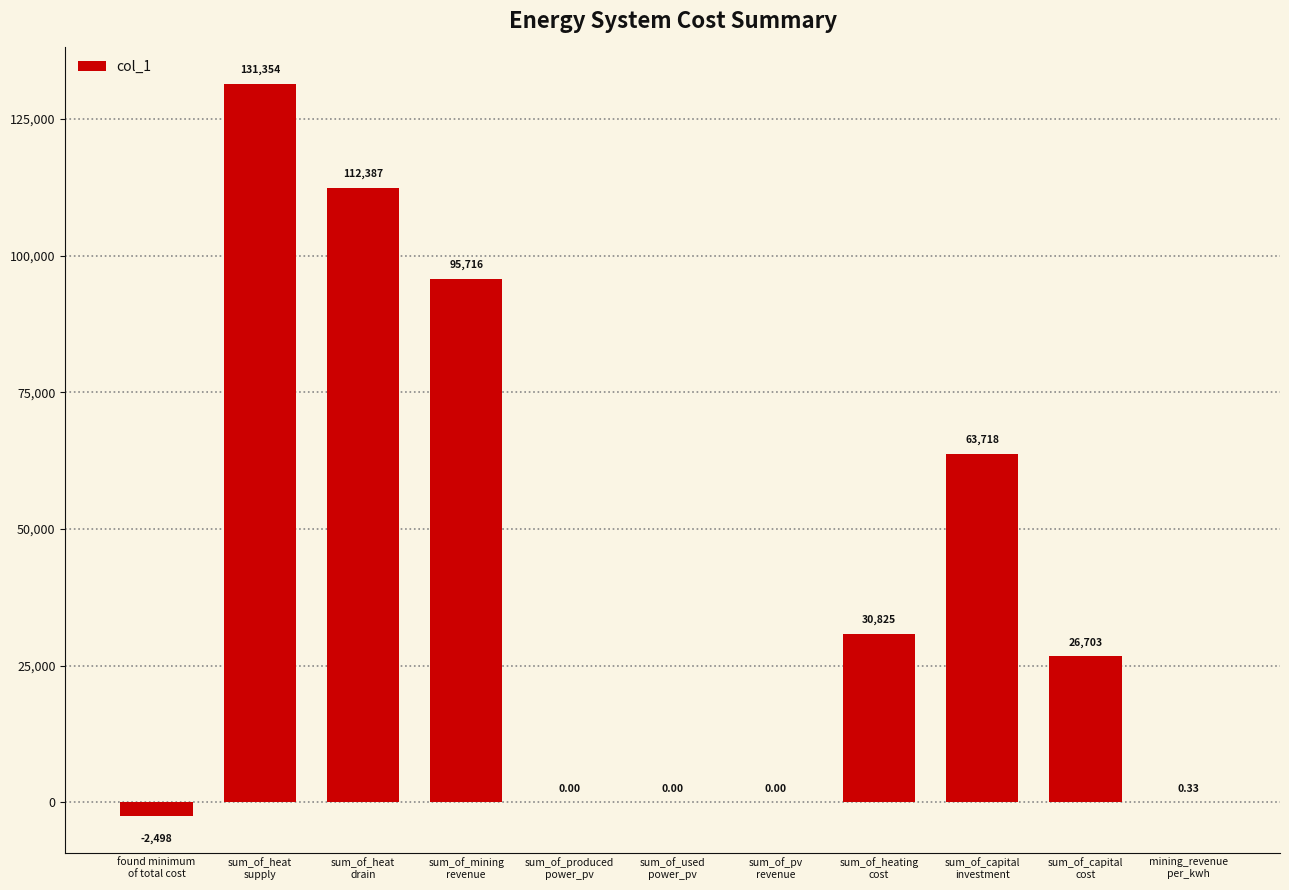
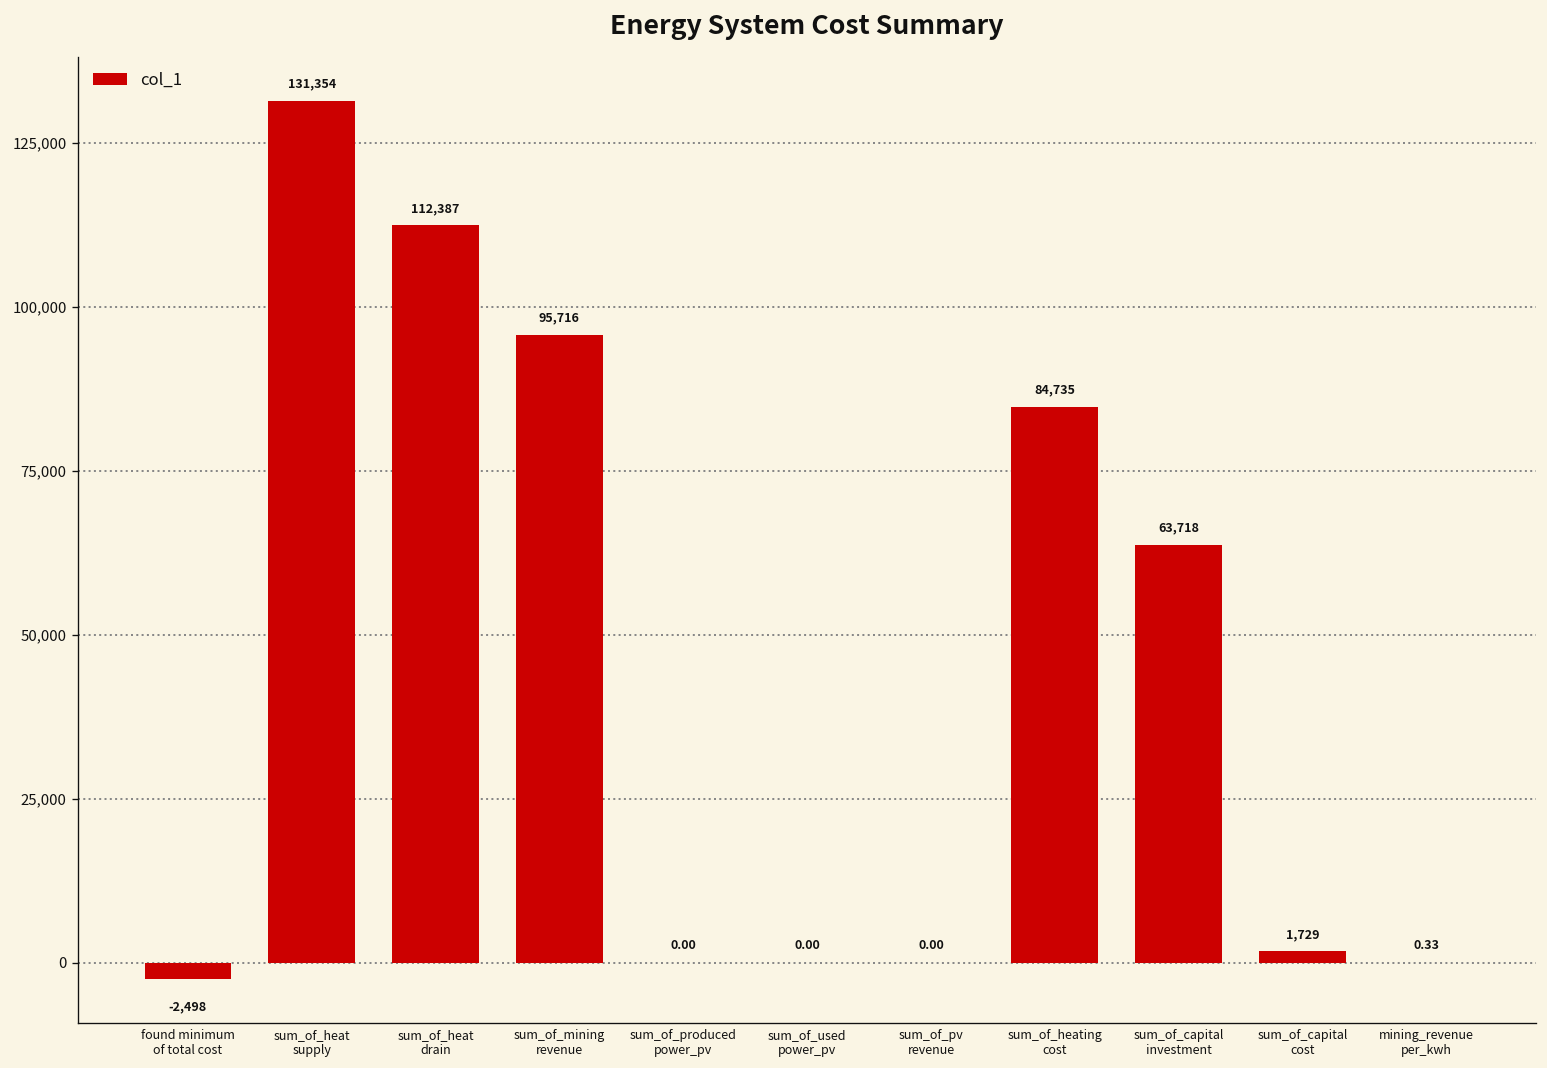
sum_of_heating cost: 30,825 -> 84,735
sum_of_capital cost: 26,703 -> 1,729
